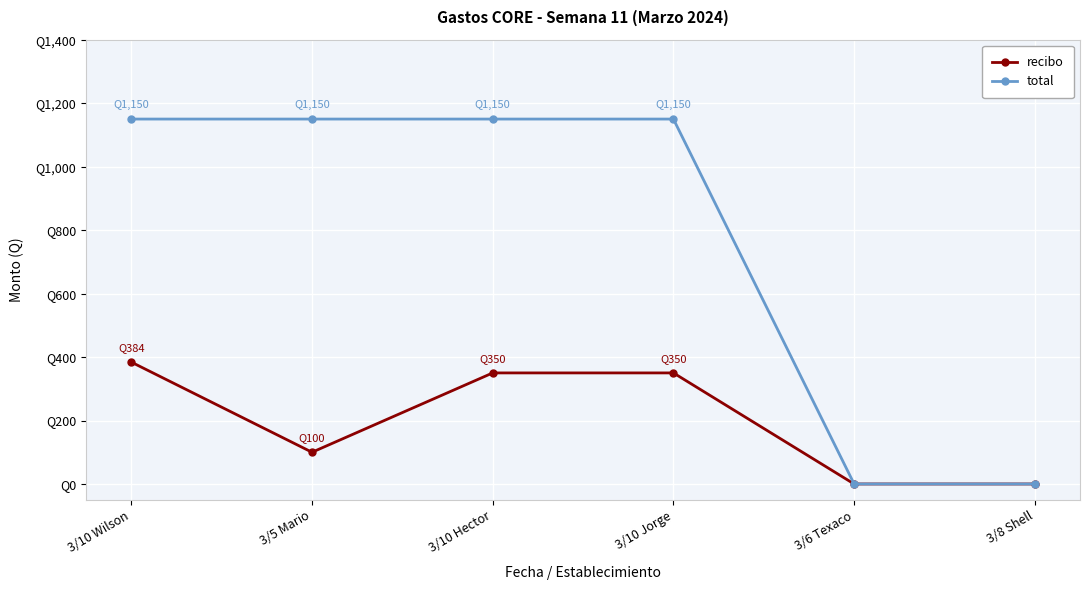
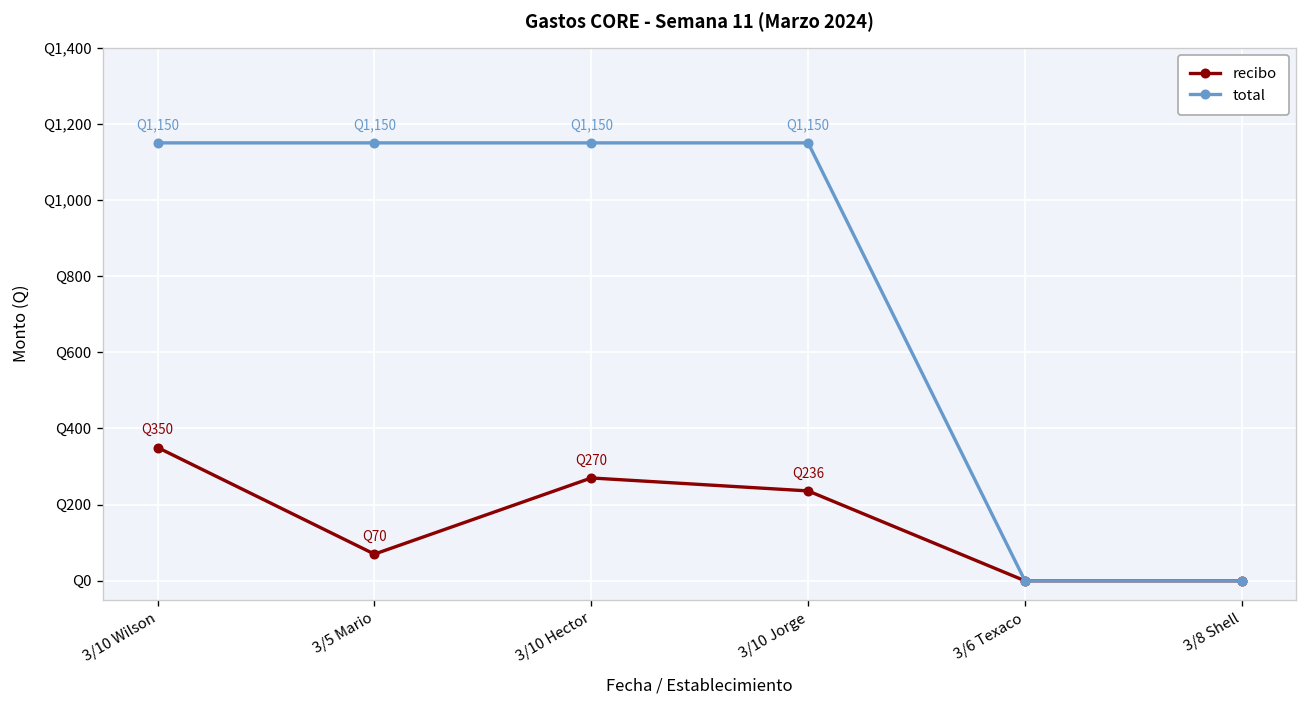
recibo, 3/10 Wilson: 384 -> 350
recibo, 3/5 Mario: 100 -> 70
recibo, 3/10 Hector: 350 -> 270
recibo, 3/10 Jorge: 350 -> 236
